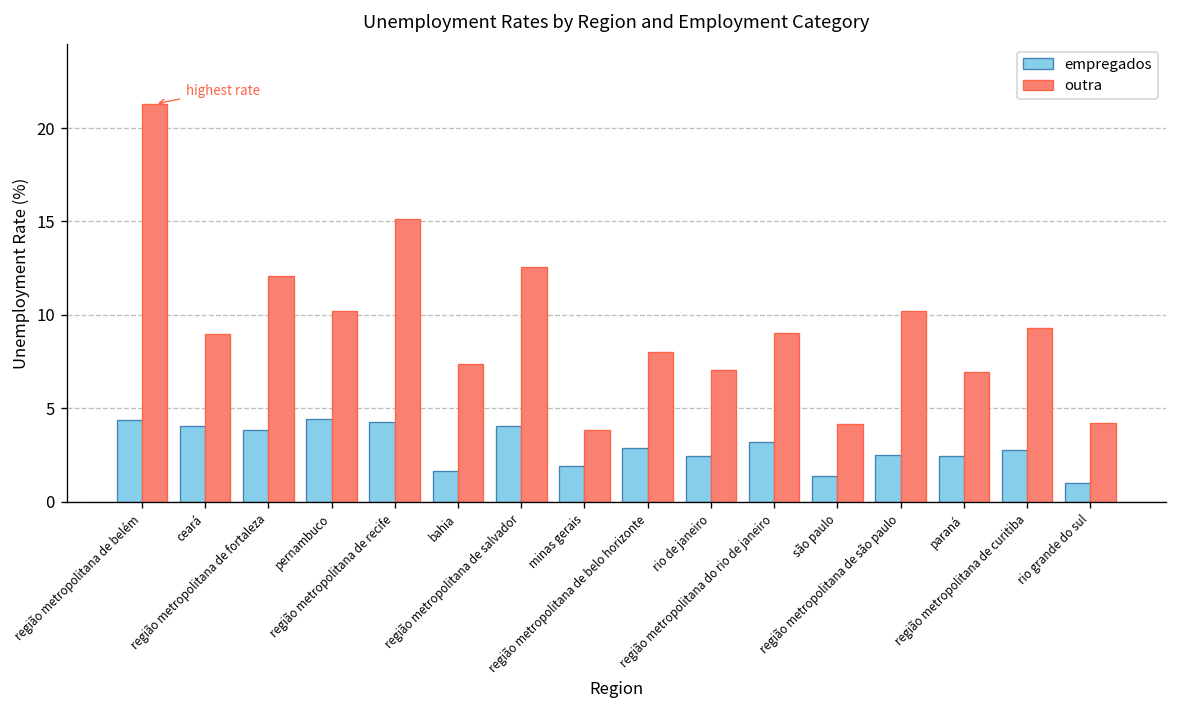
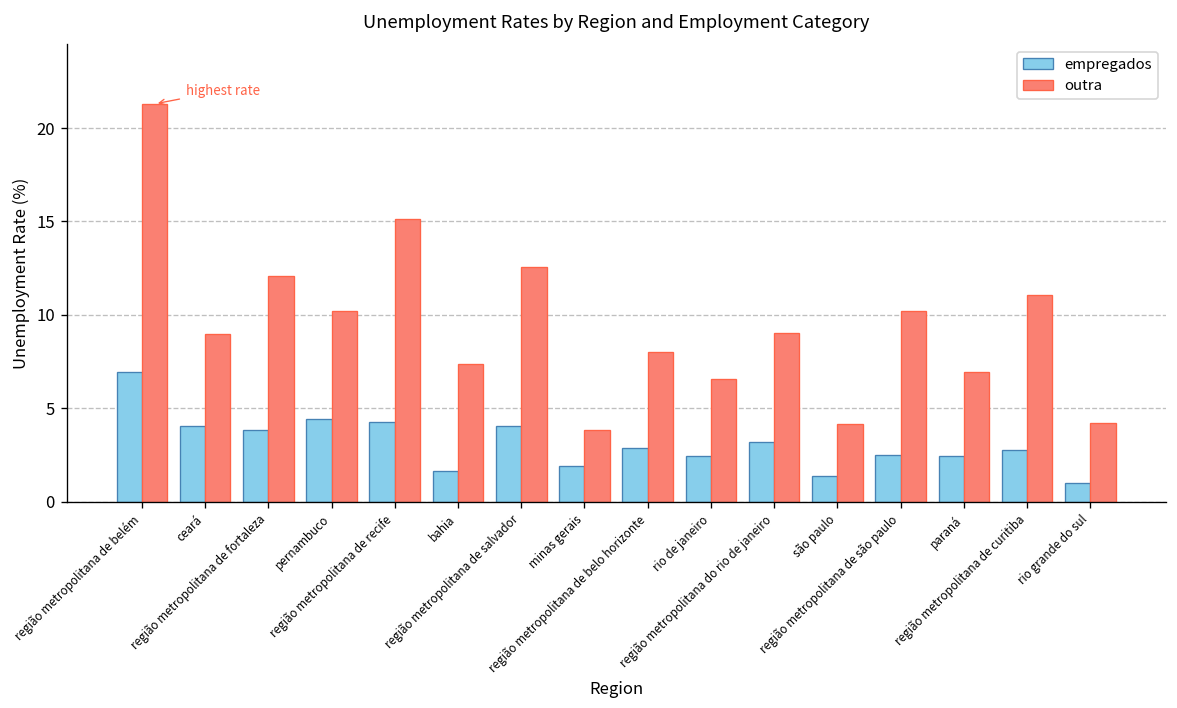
empregados, região metropolitana de belém: 4.4 -> 6.9
outra, rio de janeiro: 7.1 -> 6.5
outra, região metropolitana de curitiba: 9.3 -> 11.1
